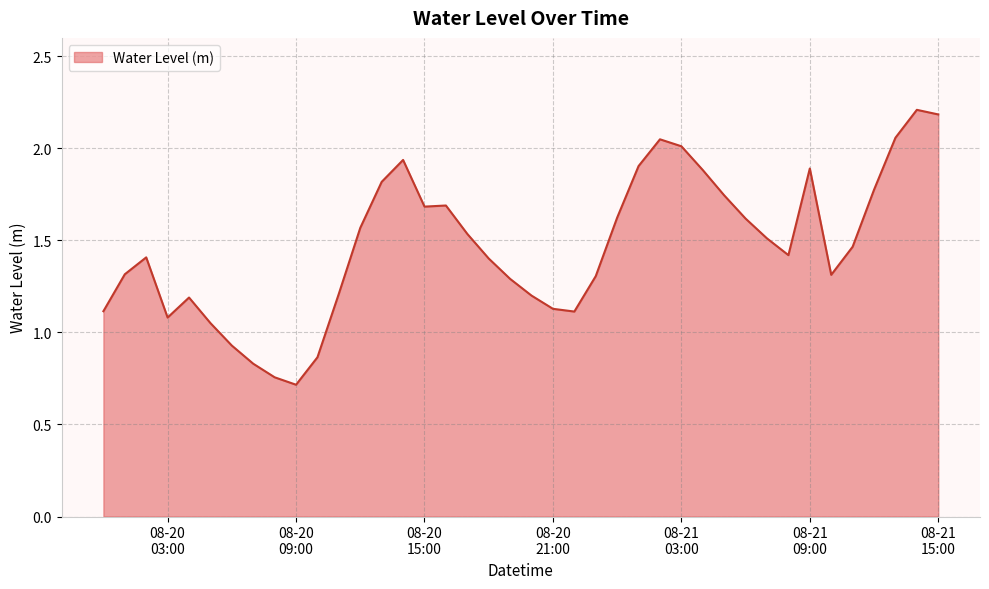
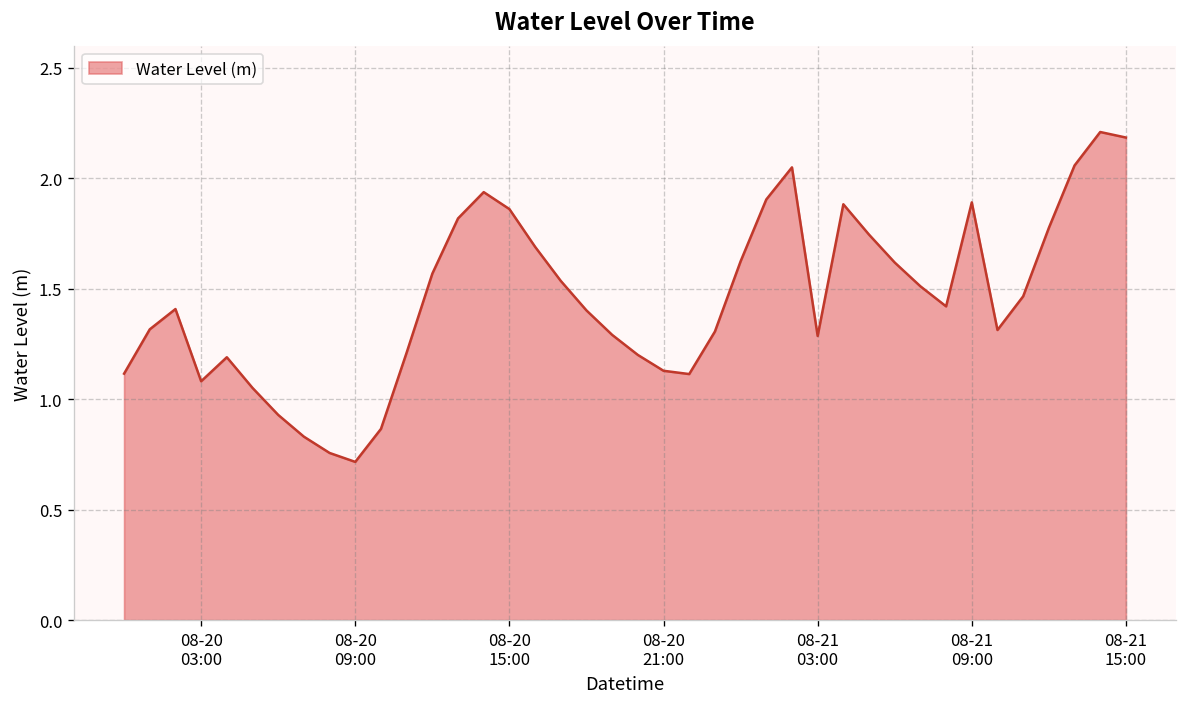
08-20 15:00: 1.68 -> 1.86
08-21 03:00: 2.01 -> 1.29
